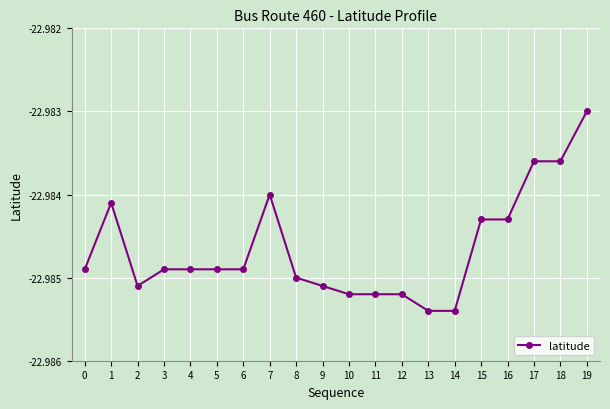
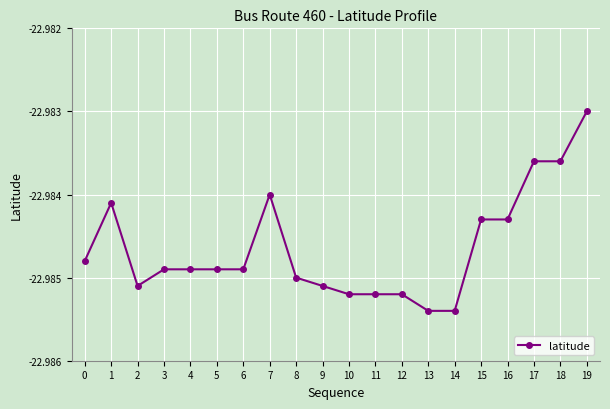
0: -22.9849 -> -22.9848
